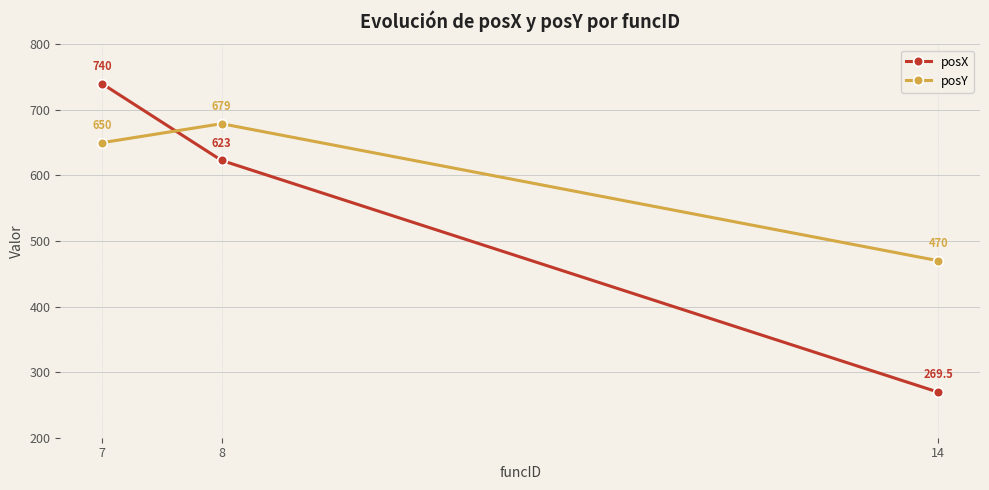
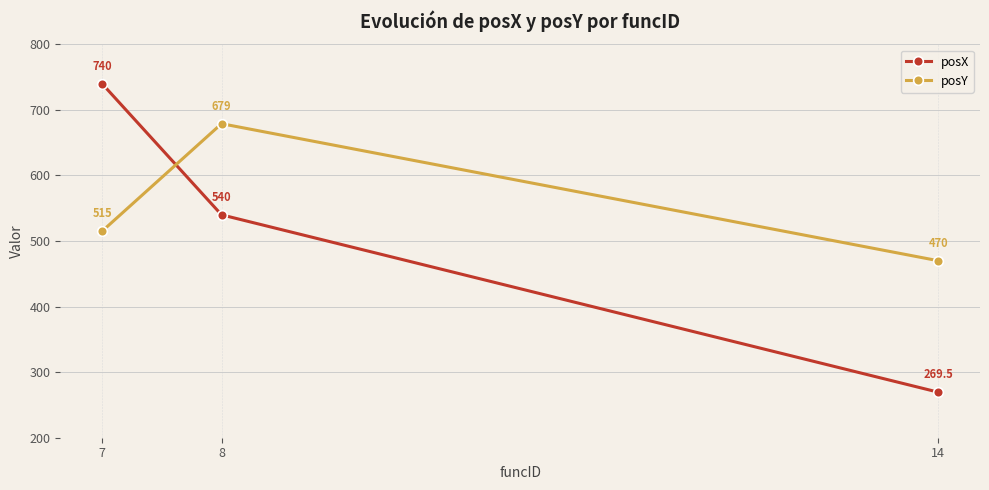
posY, 7: 650 -> 515
posX, 8: 623 -> 540
